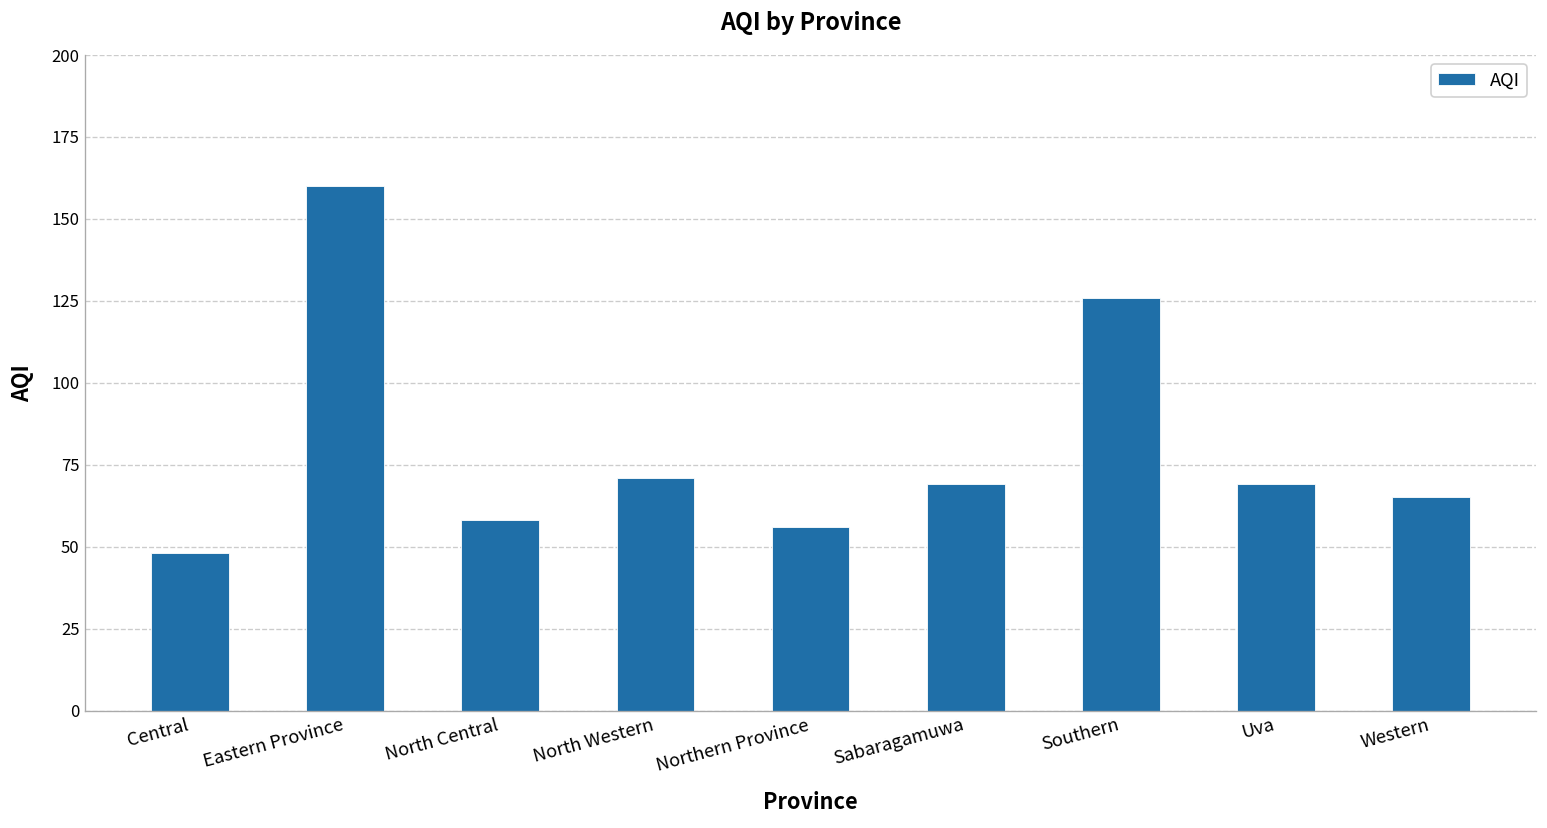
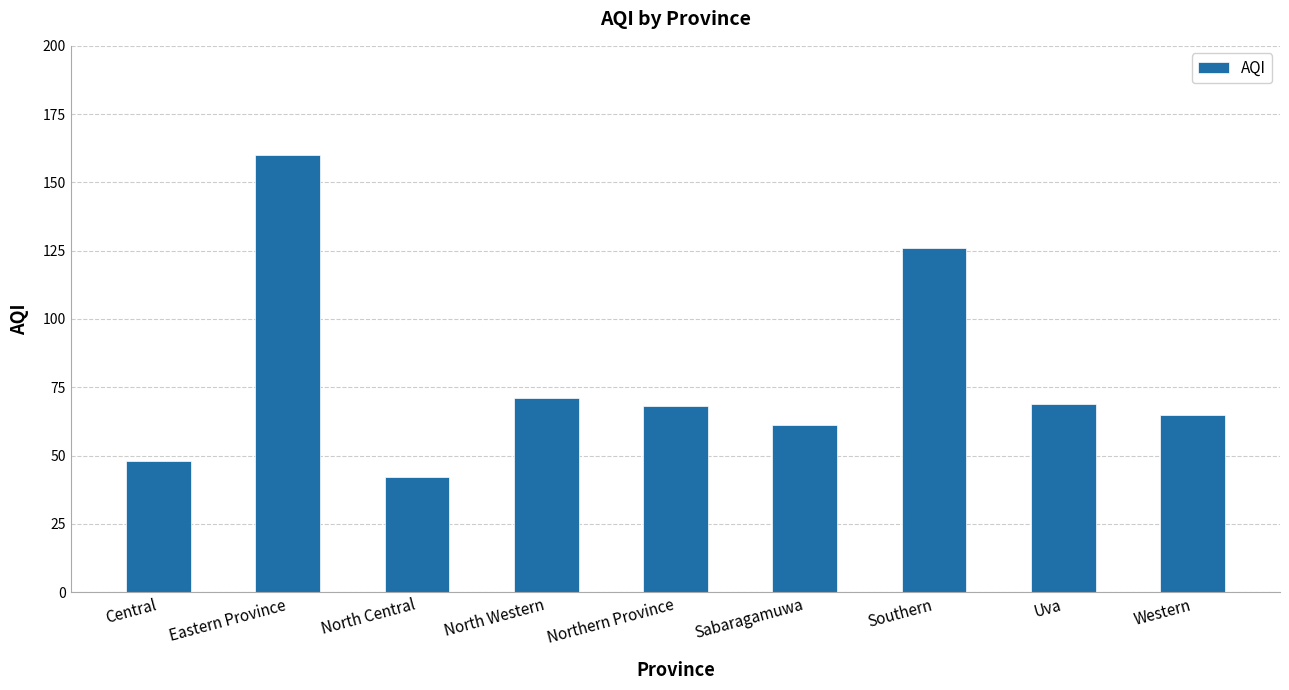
North Central: 58 -> 42
Northern Province: 56 -> 68
Sabaragamuwa: 69 -> 61
